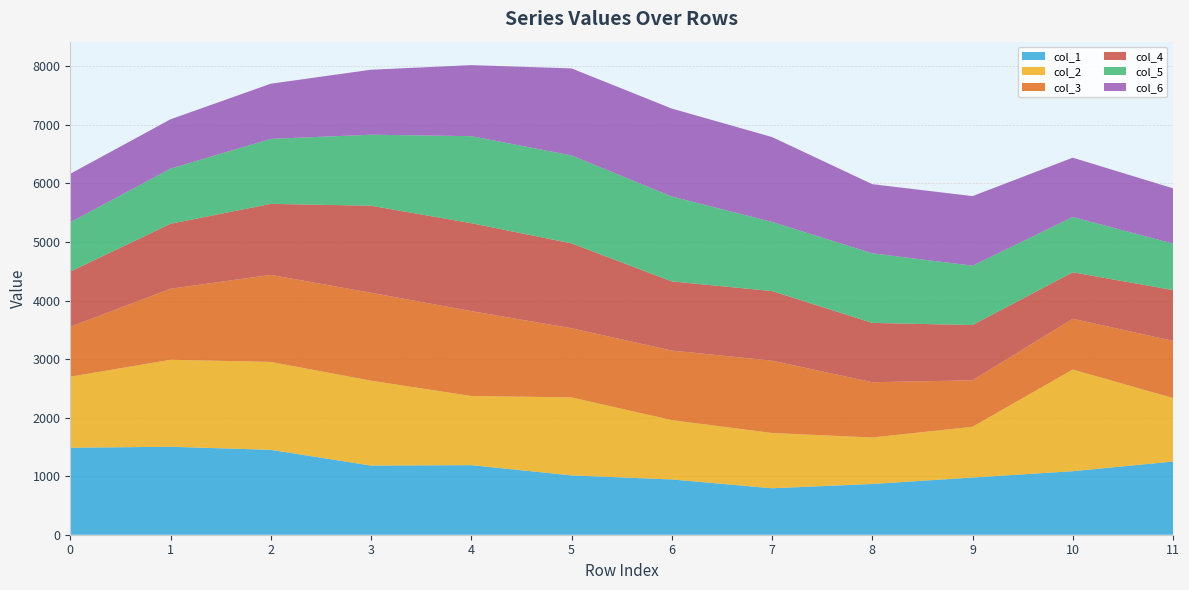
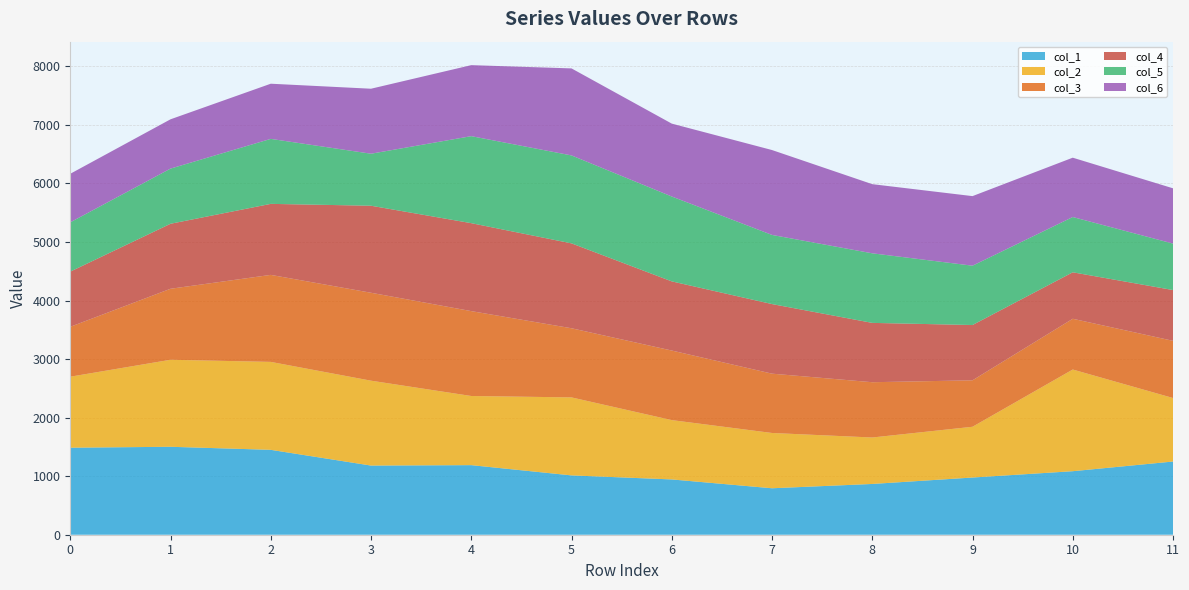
col_5, 3: 1200 -> 900
col_6, 6: 1500 -> 1200
col_3, 7: 1200 -> 1000
